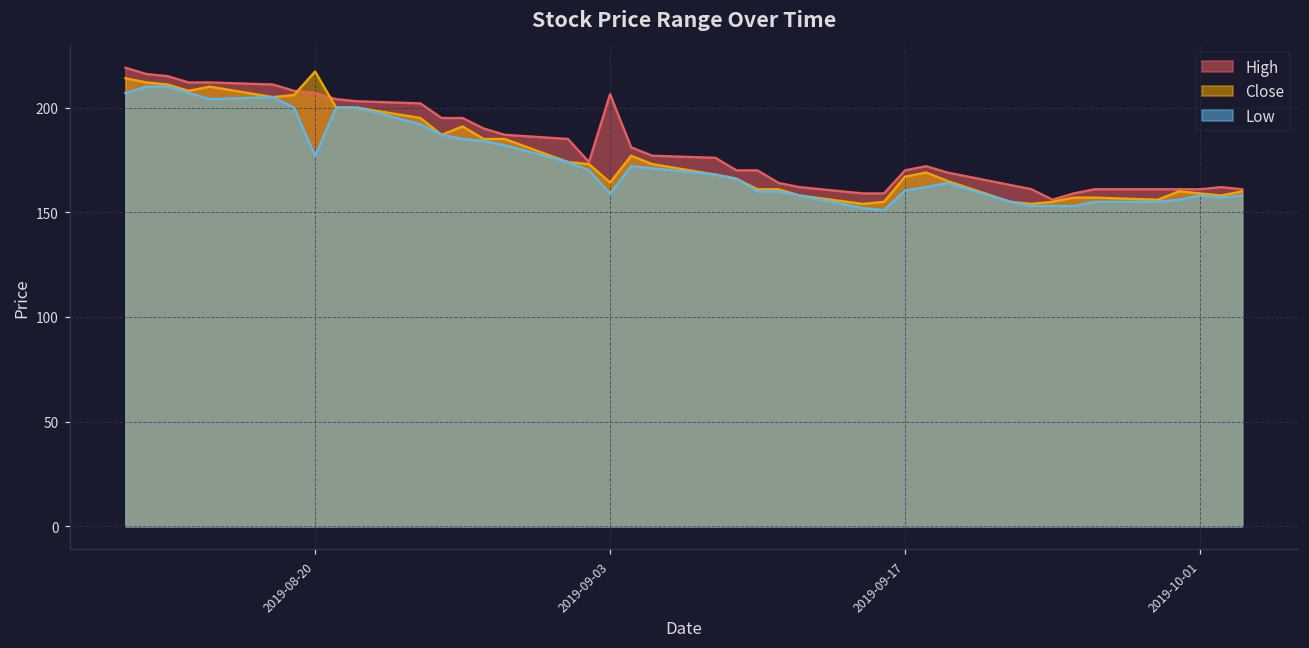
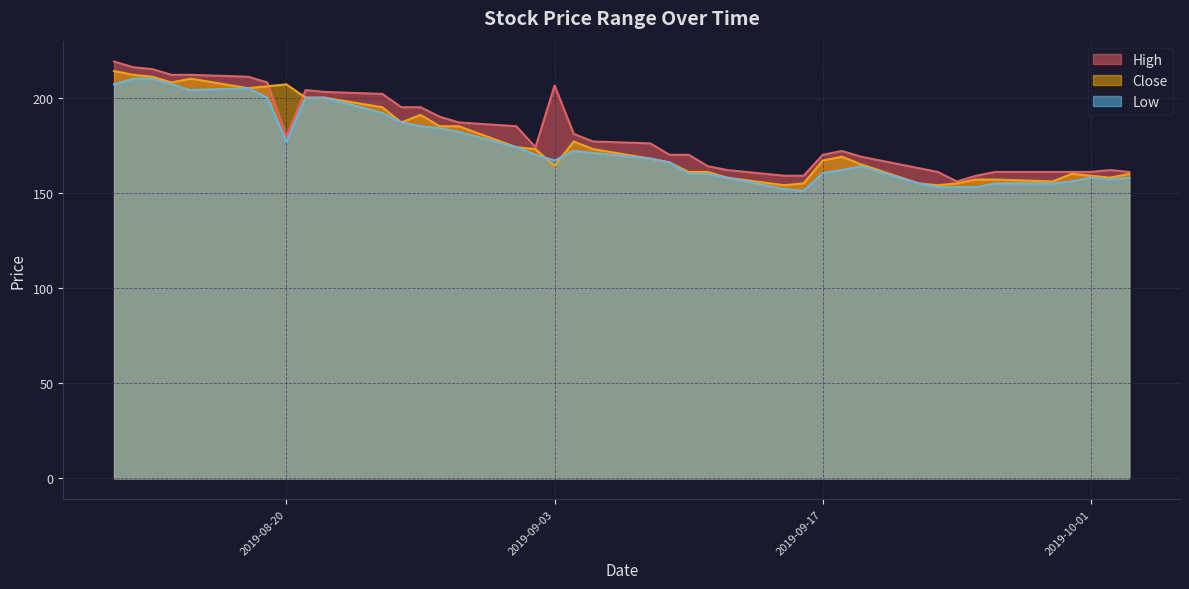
High, 2019-08-20: 207 -> 180
Close, 2019-08-20: 217 -> 207
Low, 2019-09-03: 159 -> 167
